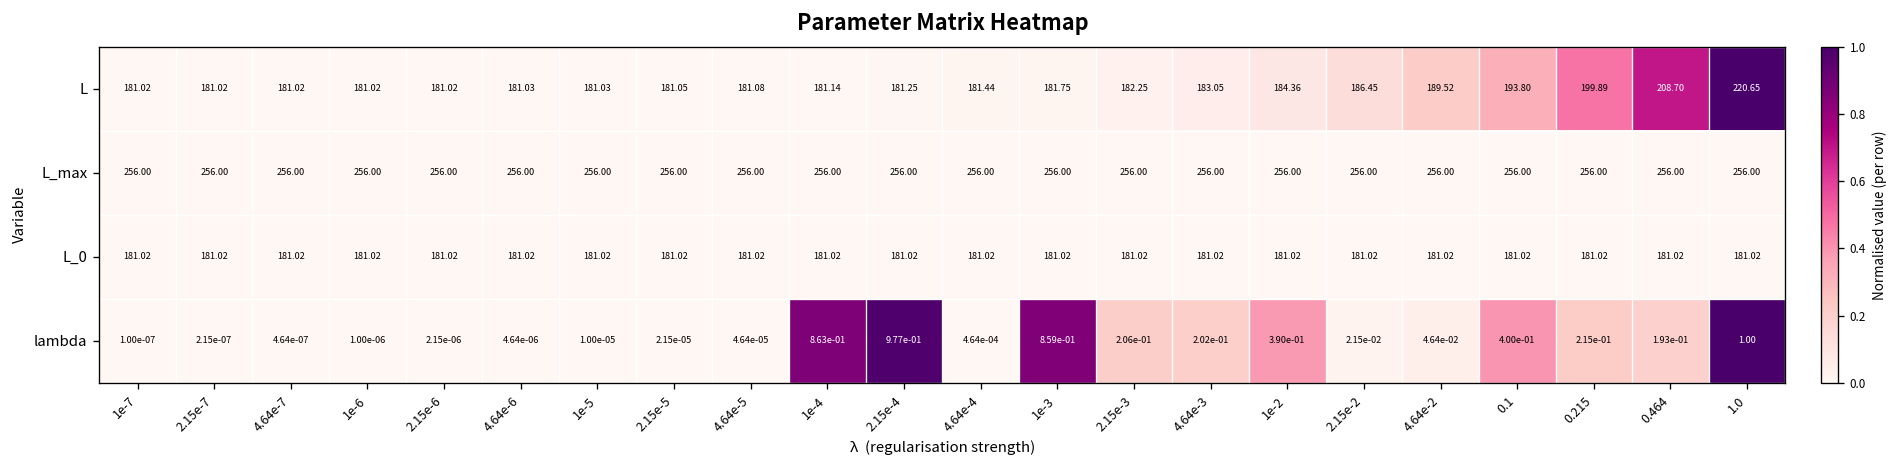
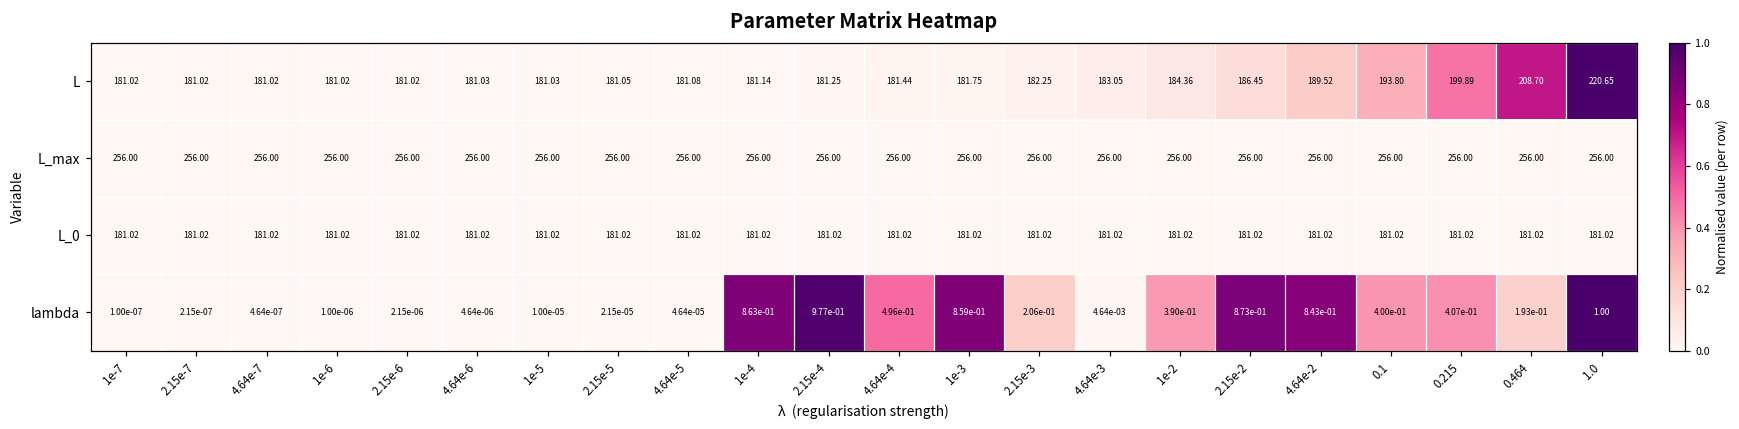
lambda, 4.64e-4: 4.64e-04 -> 4.96e-01
lambda, 4.64e-3: 2.02e-01 -> 4.64e-03
lambda, 2.15e-2: 2.15e-02 -> 8.73e-01
lambda, 4.64e-2: 4.64e-02 -> 8.43e-01
lambda, 0.215: 2.15e-01 -> 4.07e-01
